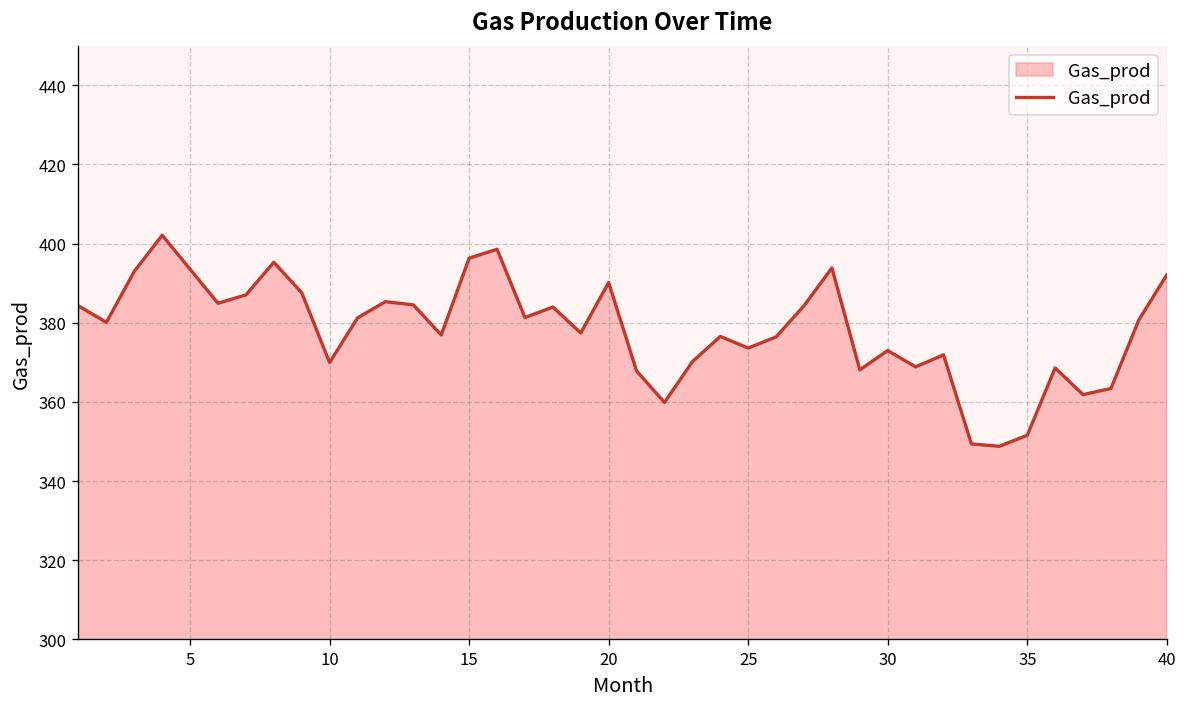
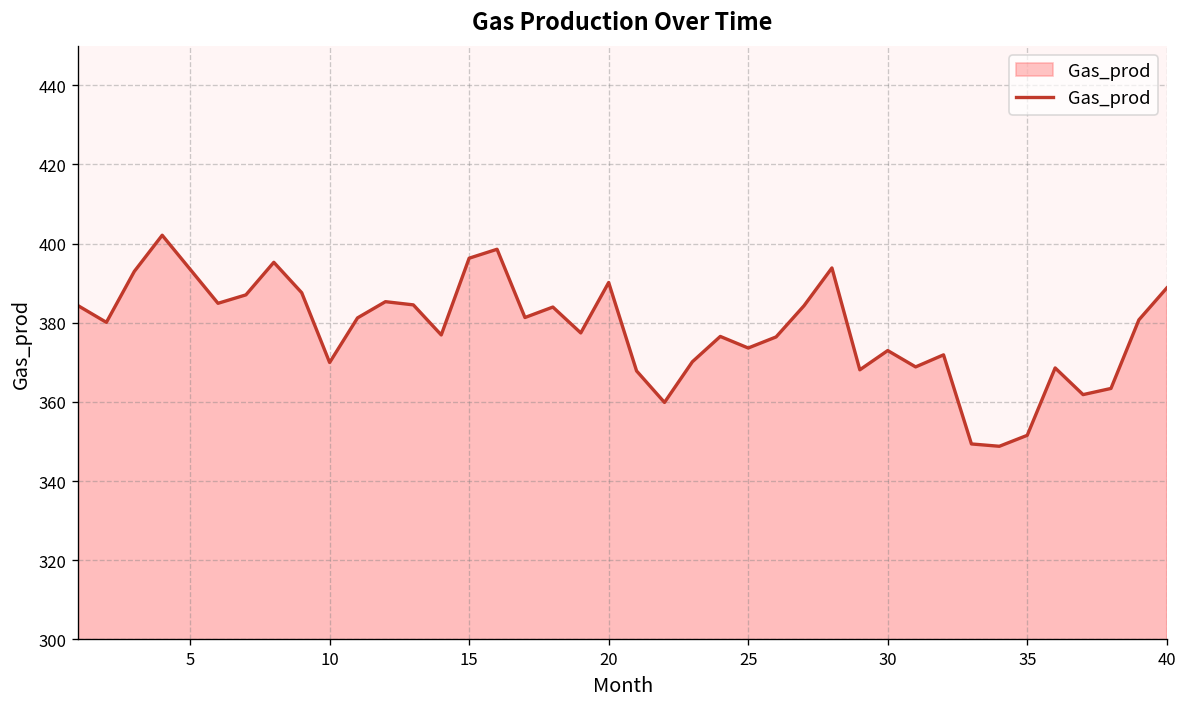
40: 392 -> 389
